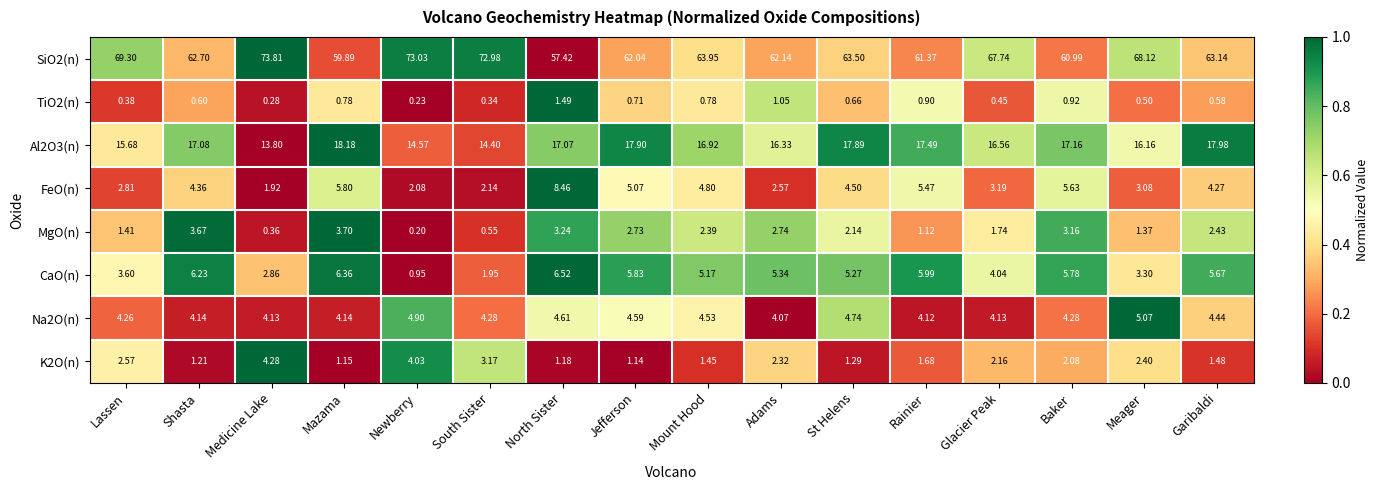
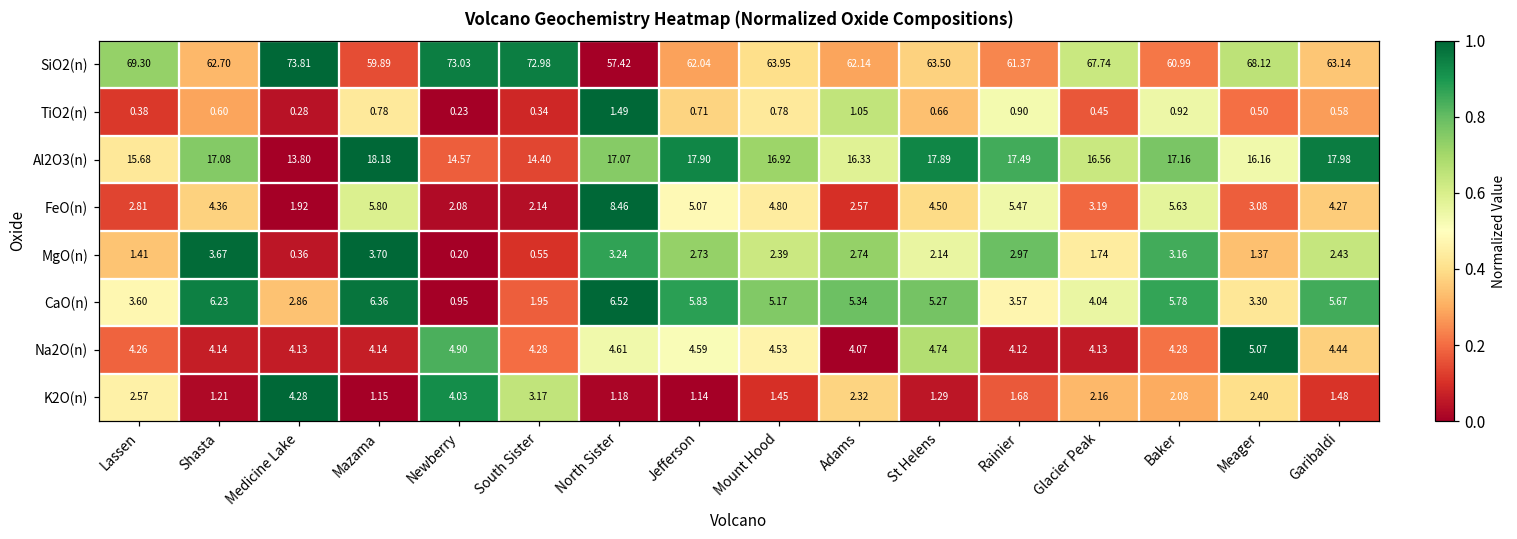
MgO(n), Rainier: 1.12 -> 2.97
CaO(n), Rainier: 5.99 -> 3.57
